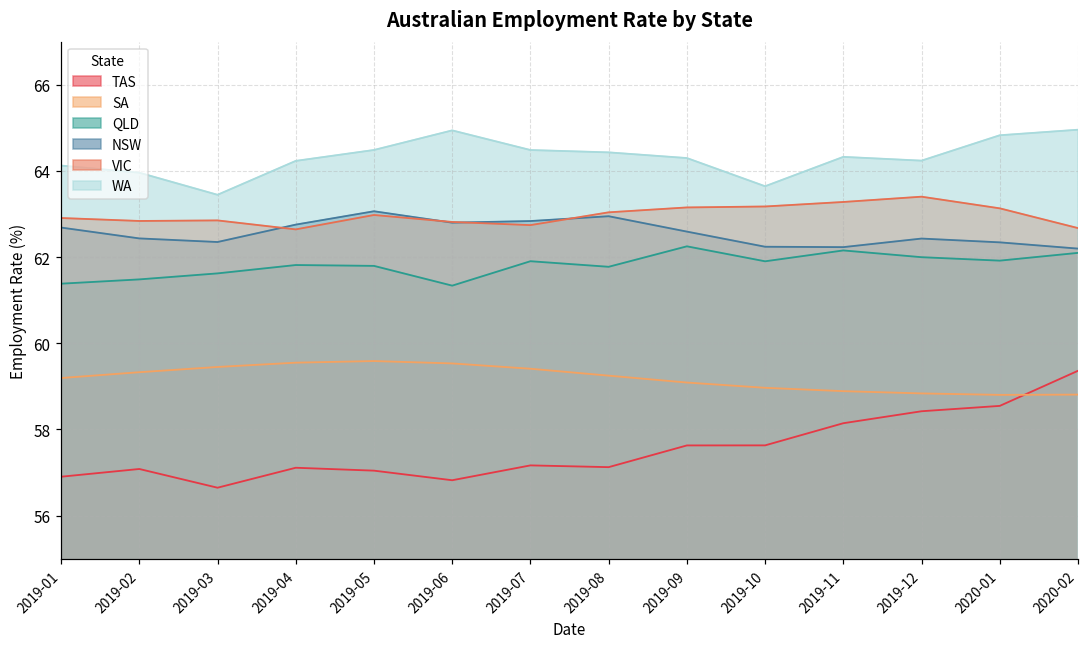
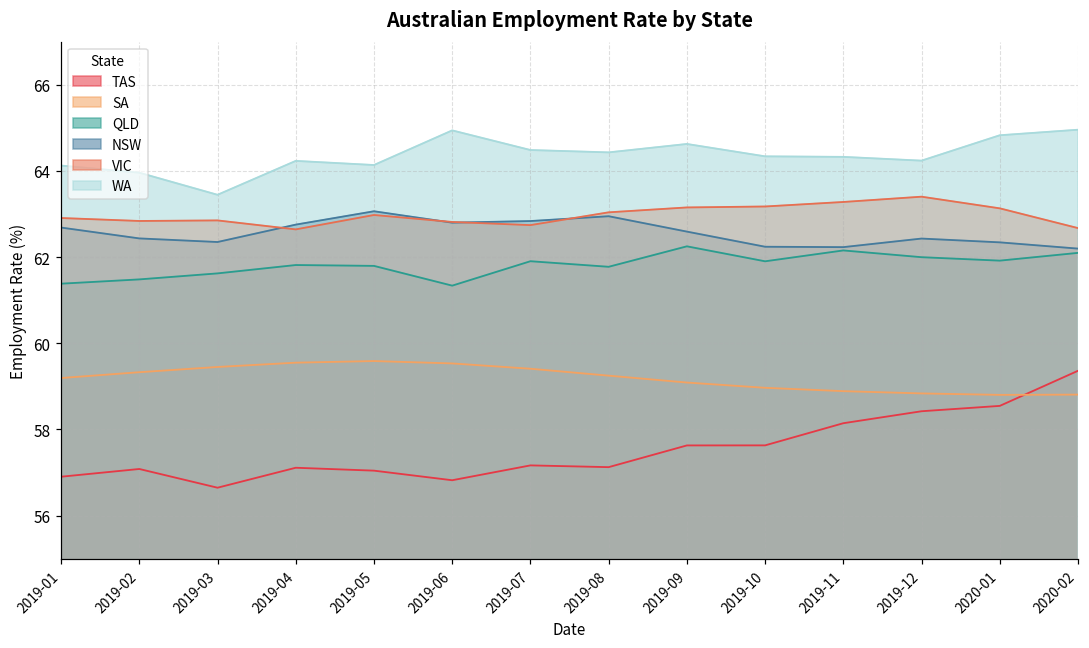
WA, 2019-05: 64.5 -> 64.1
WA, 2019-09: 64.3 -> 64.6
WA, 2019-10: 63.6 -> 64.3
